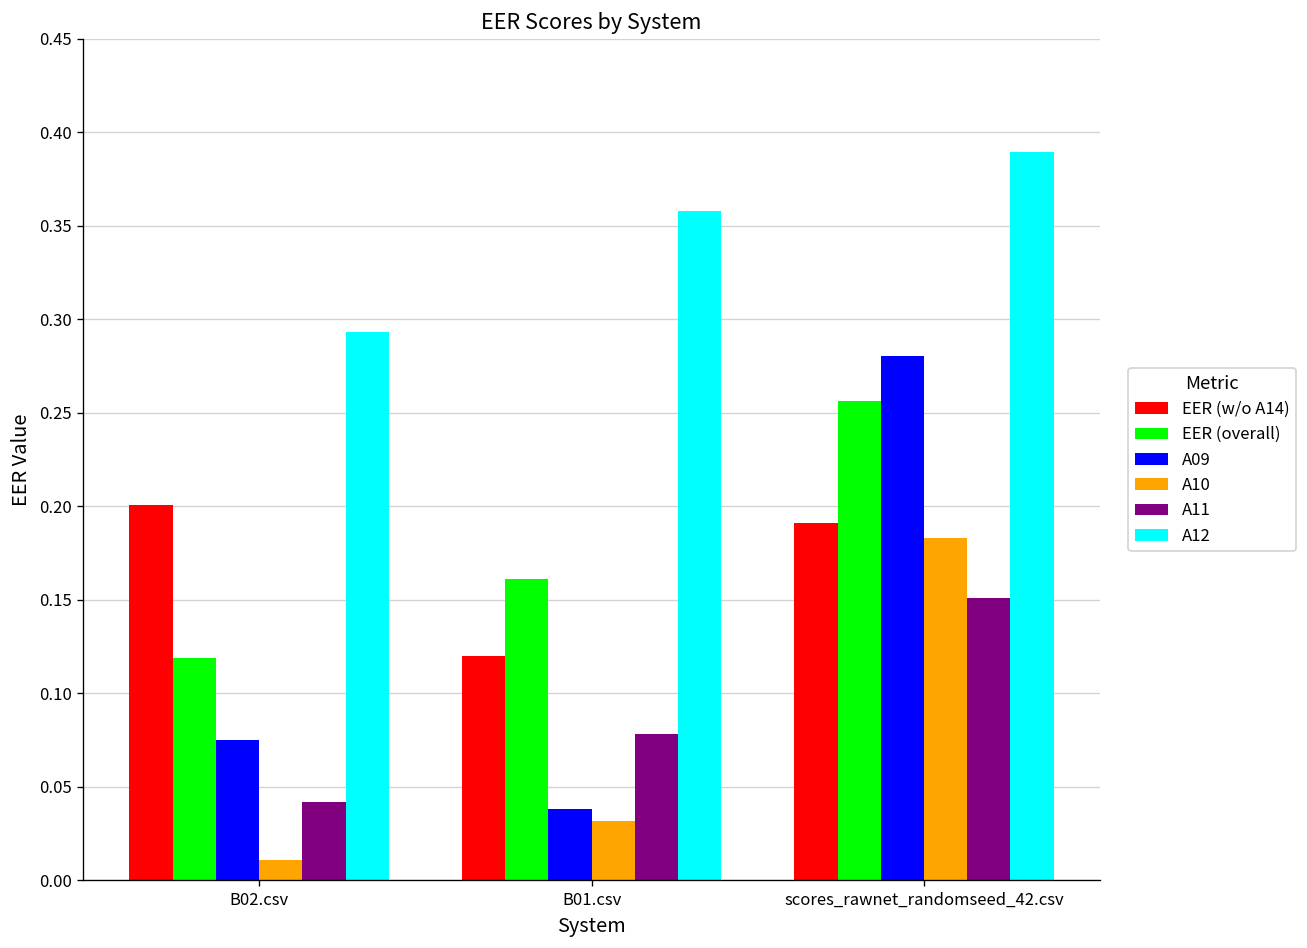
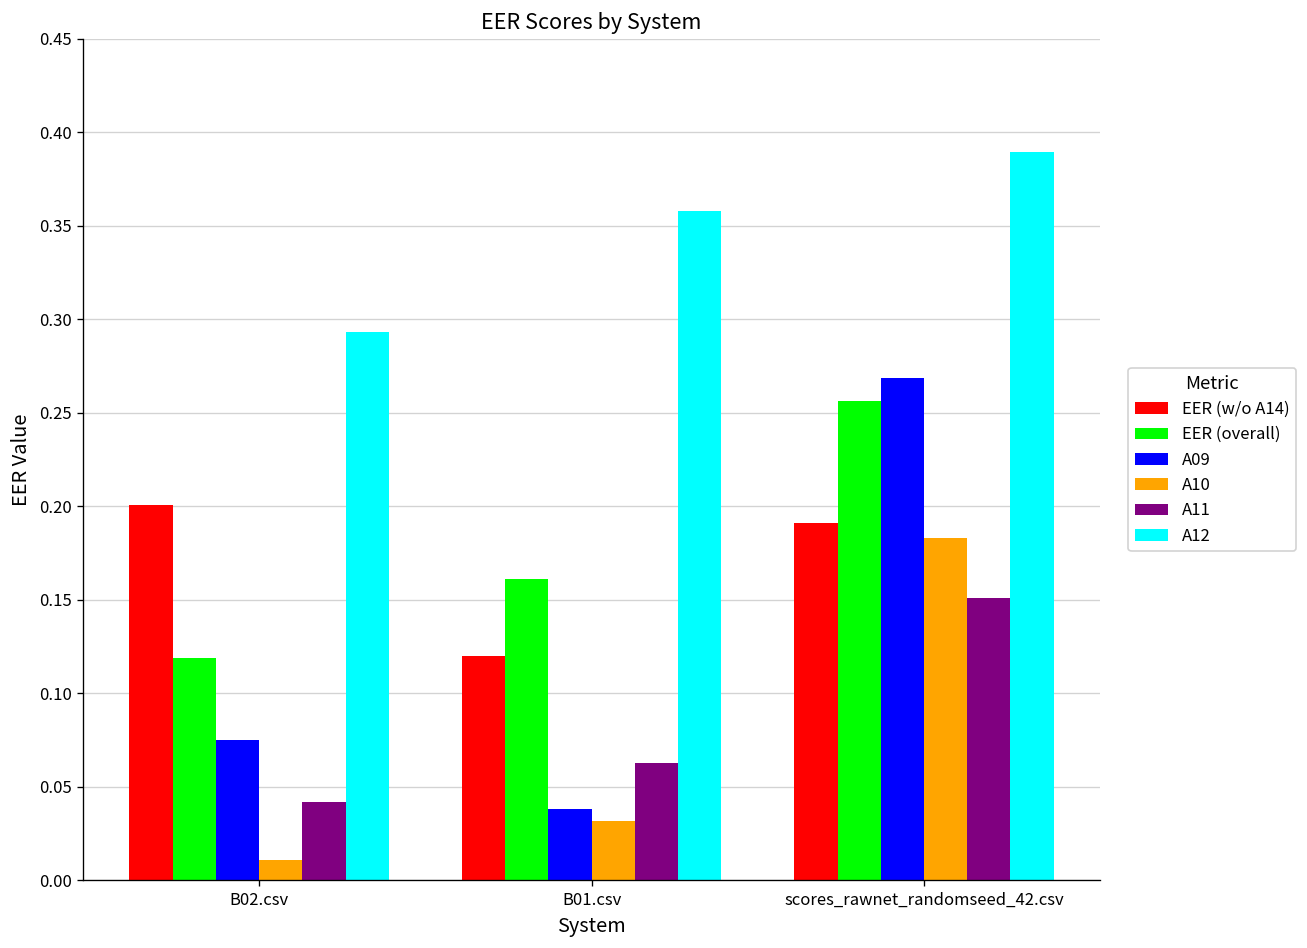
A11, B01.csv: 0.078 -> 0.063
A09, scores_rawnet_randomseed_42.csv: 0.281 -> 0.269
